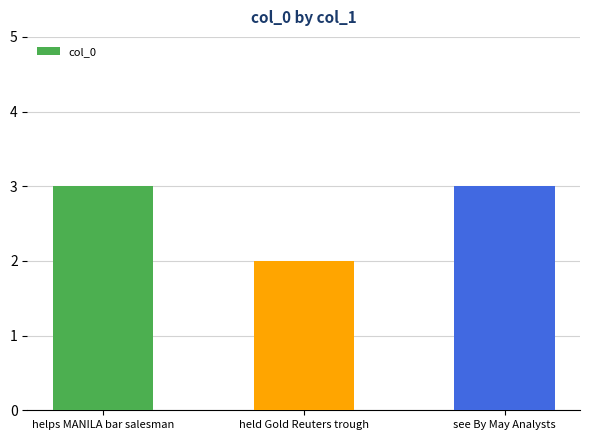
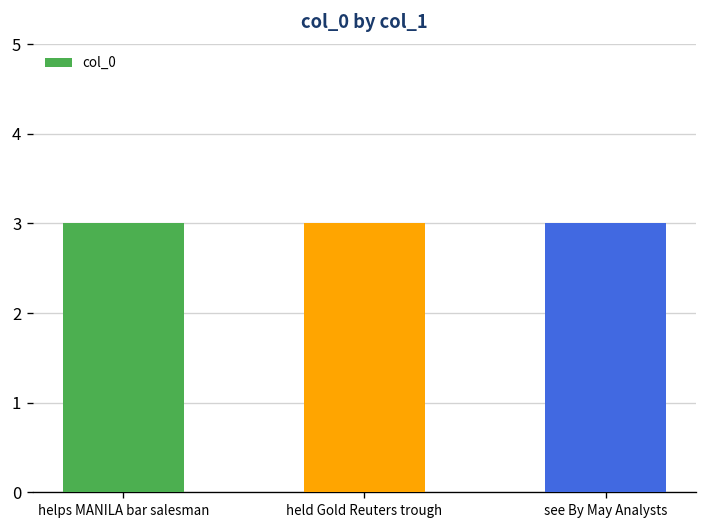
held Gold Reuters trough: 2 -> 3
